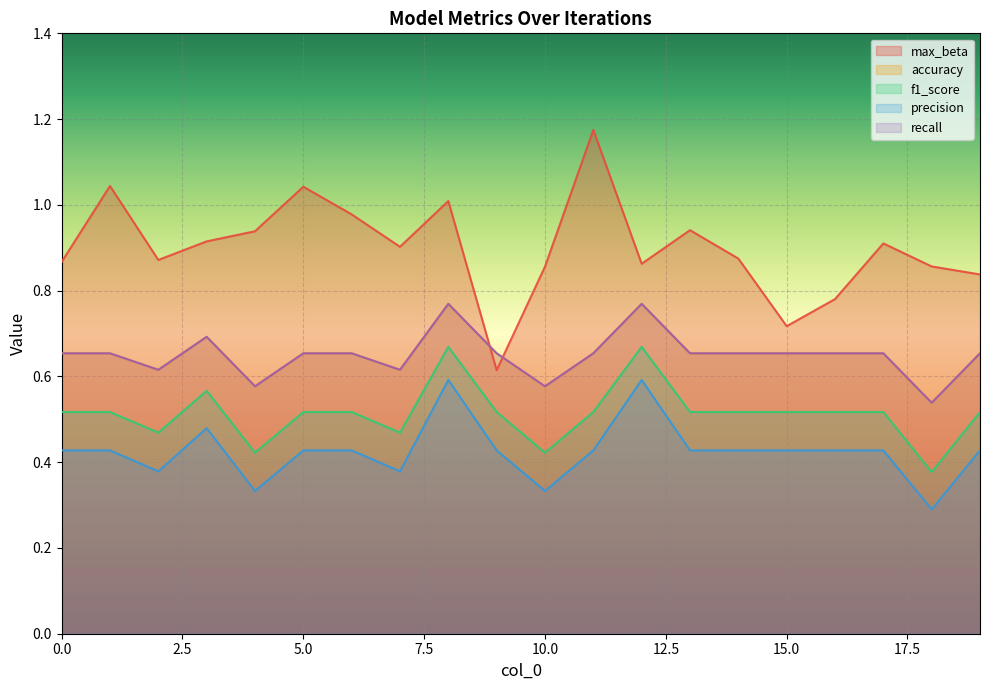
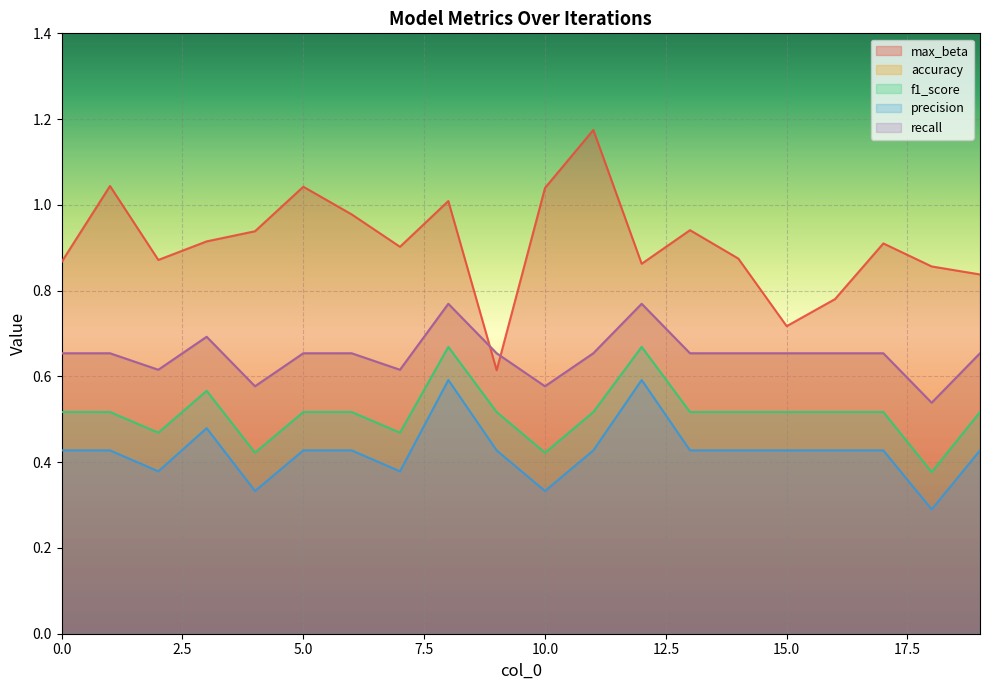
max_beta, 10.0: 0.86 -> 1.04
